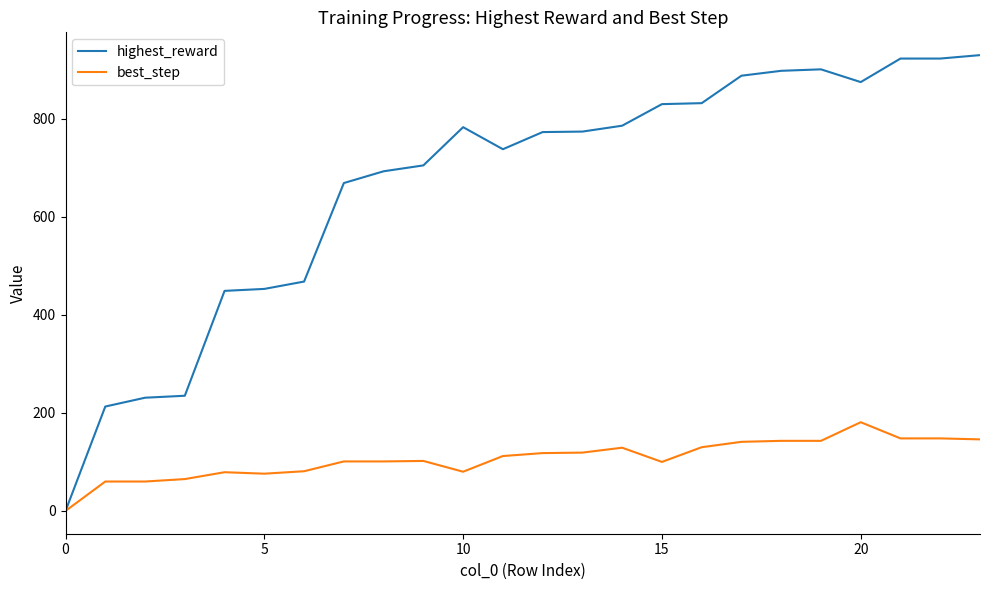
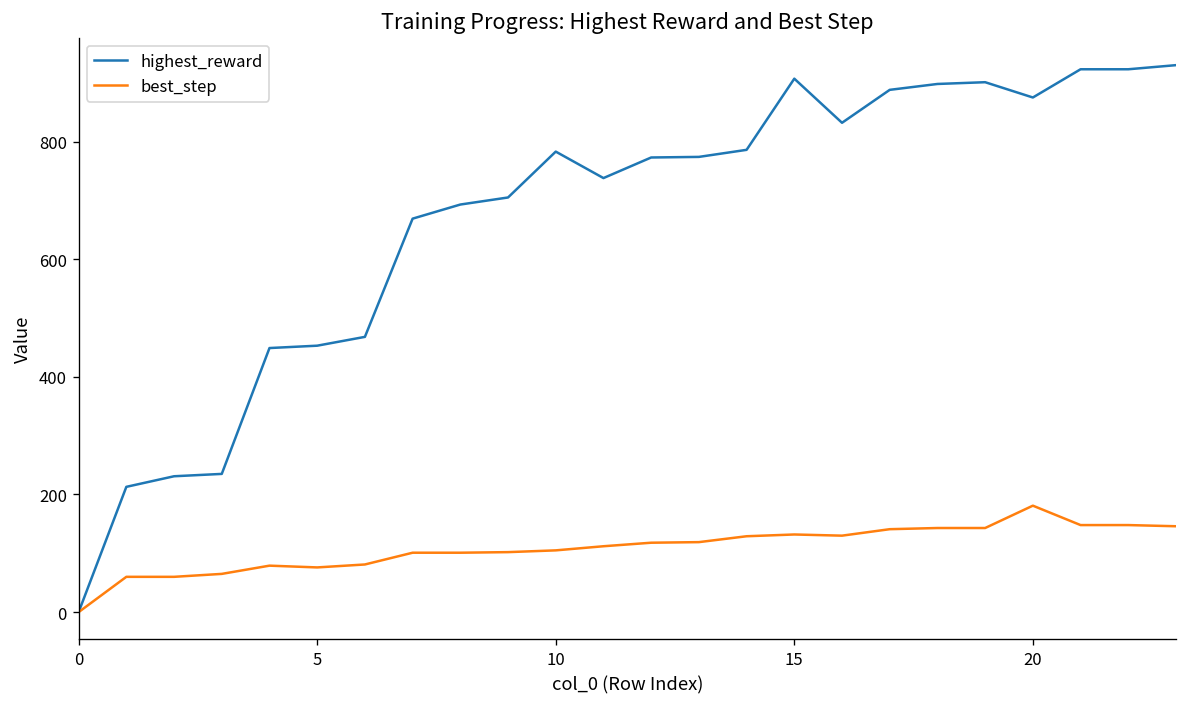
best_step, 10: 80 -> 110
highest_reward, 15: 830 -> 910
best_step, 15: 100 -> 130
